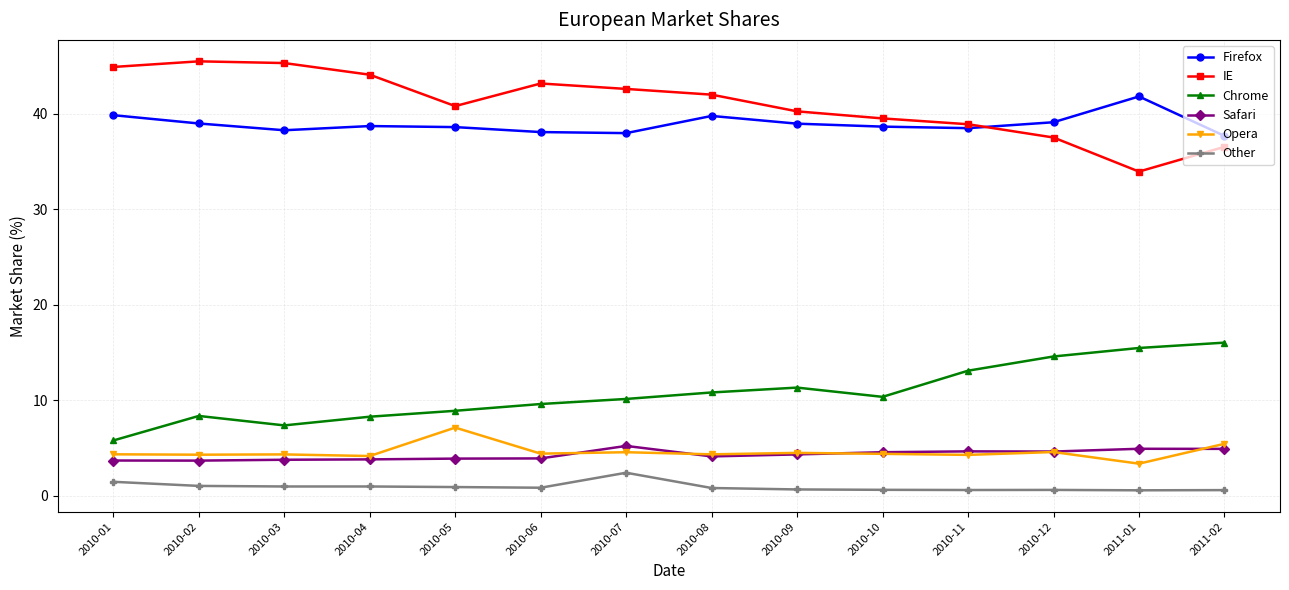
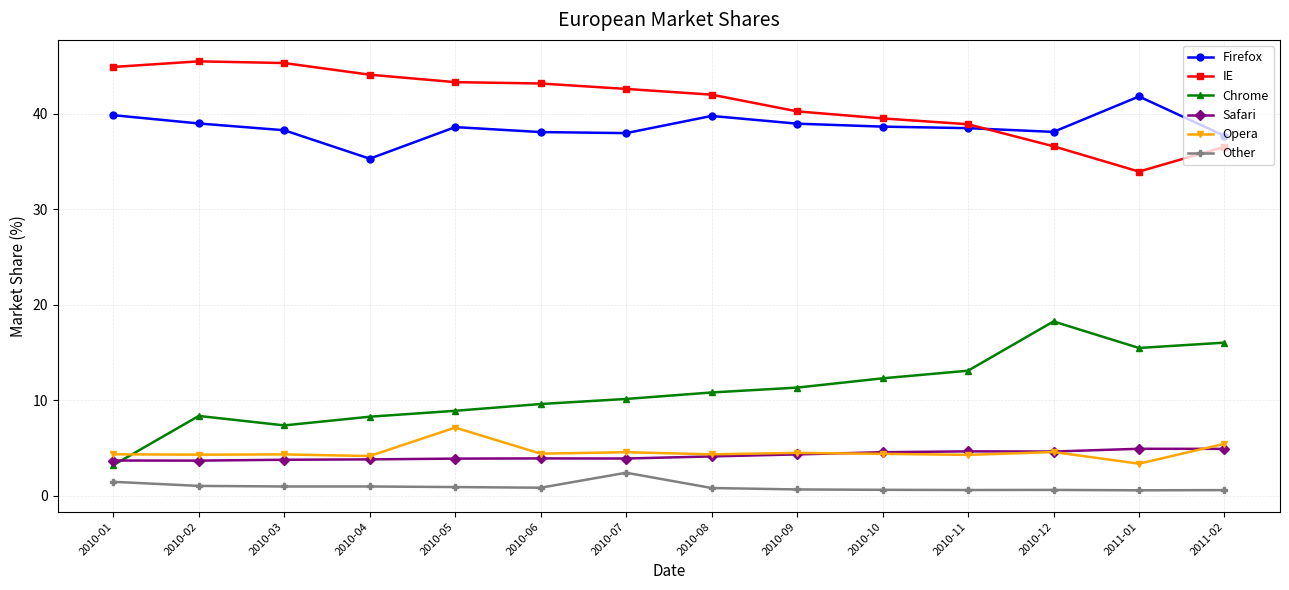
Chrome, 2010-01: 6 -> 3
Firefox, 2010-04: 39 -> 35
IE, 2010-05: 41 -> 43
Safari, 2010-07: 5 -> 4
Chrome, 2010-10: 10 -> 12
Firefox, 2010-12: 39 -> 38
IE, 2010-12: 38 -> 37
Chrome, 2010-12: 15 -> 18
